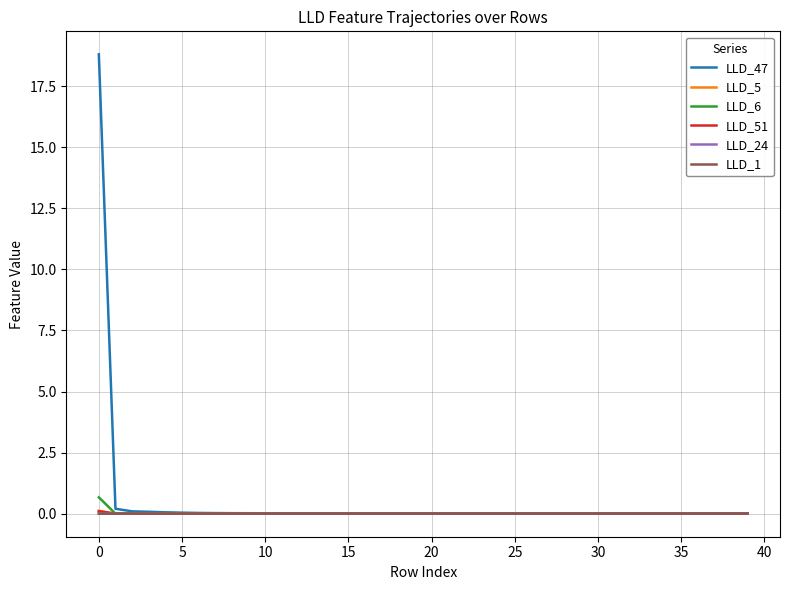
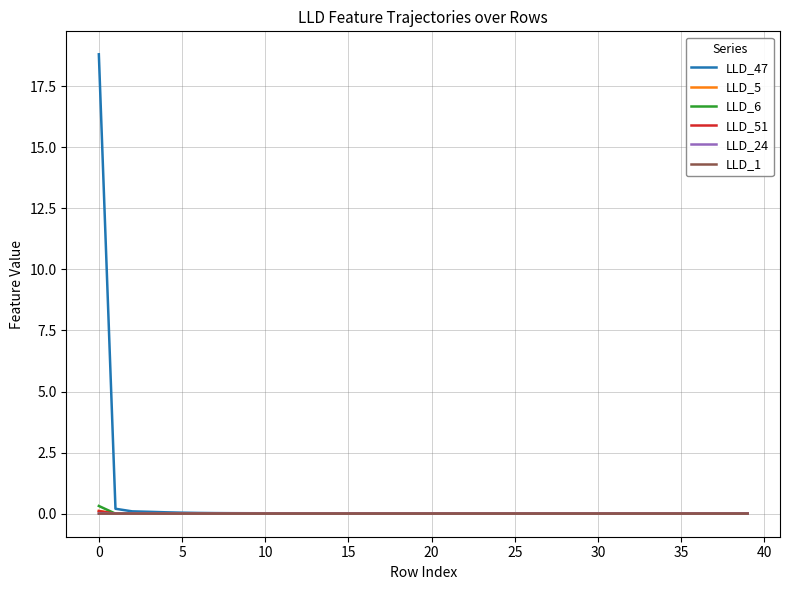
LLD_6, 0: 0.7 -> 0.3
